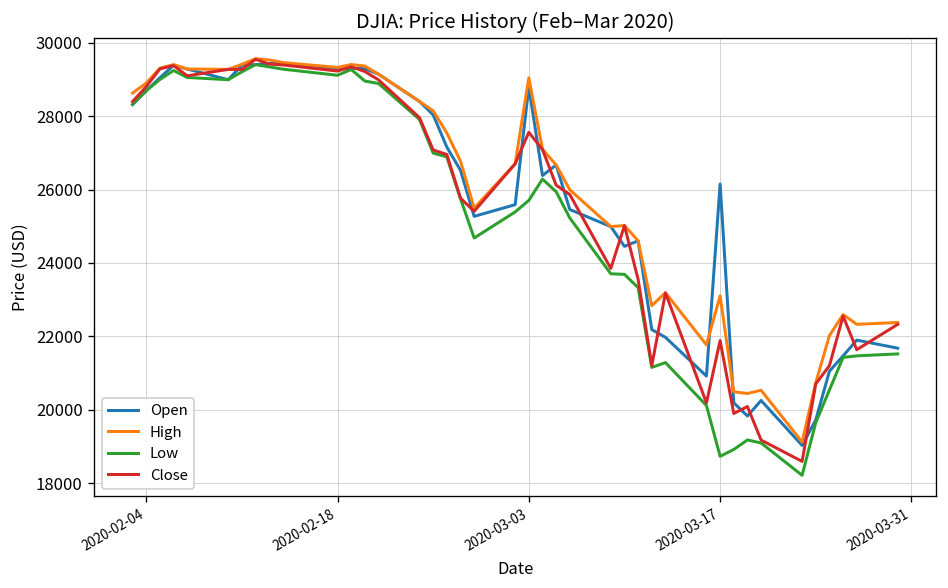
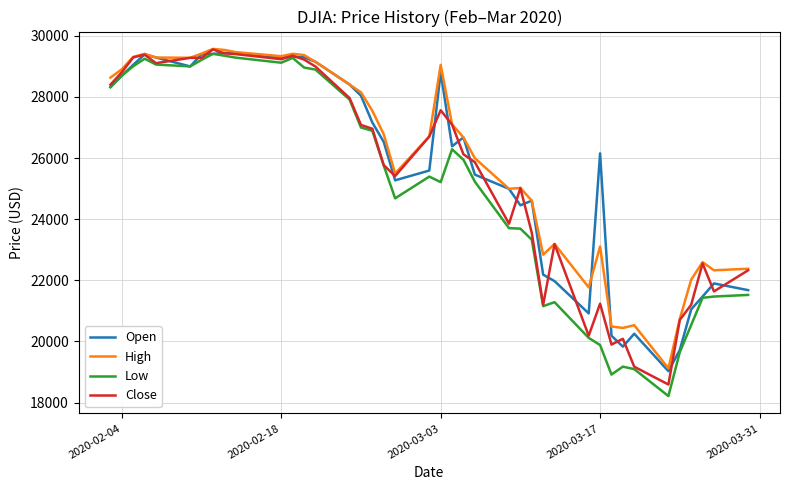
Low, 2020-03-03: 25700 -> 25200
Low, 2020-03-17: 18700 -> 19900
Close, 2020-03-17: 21900 -> 21200
